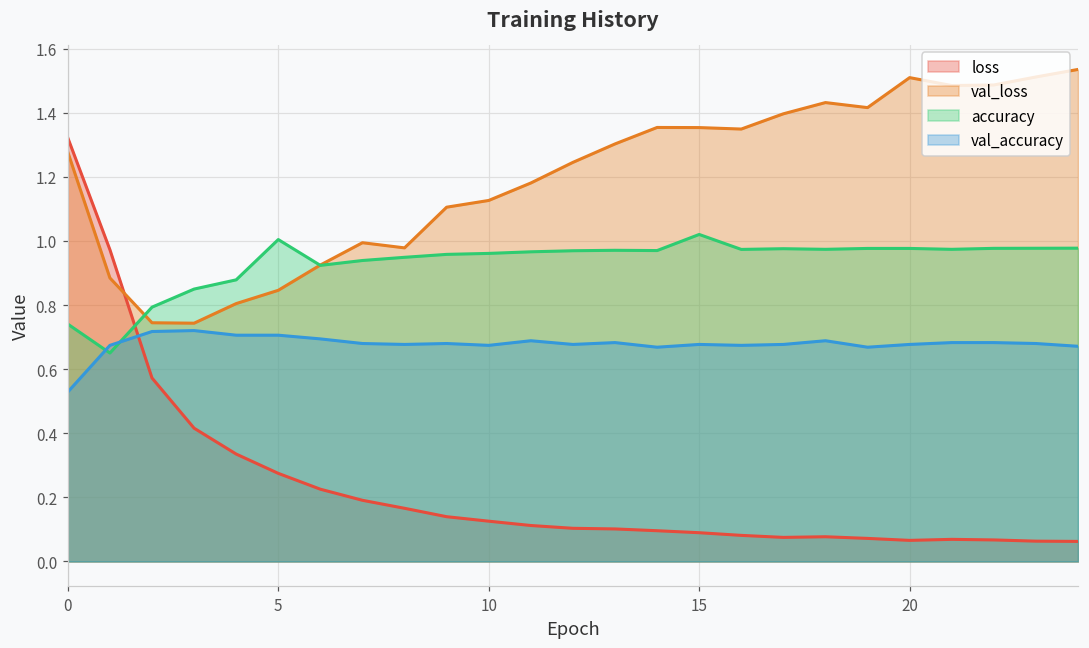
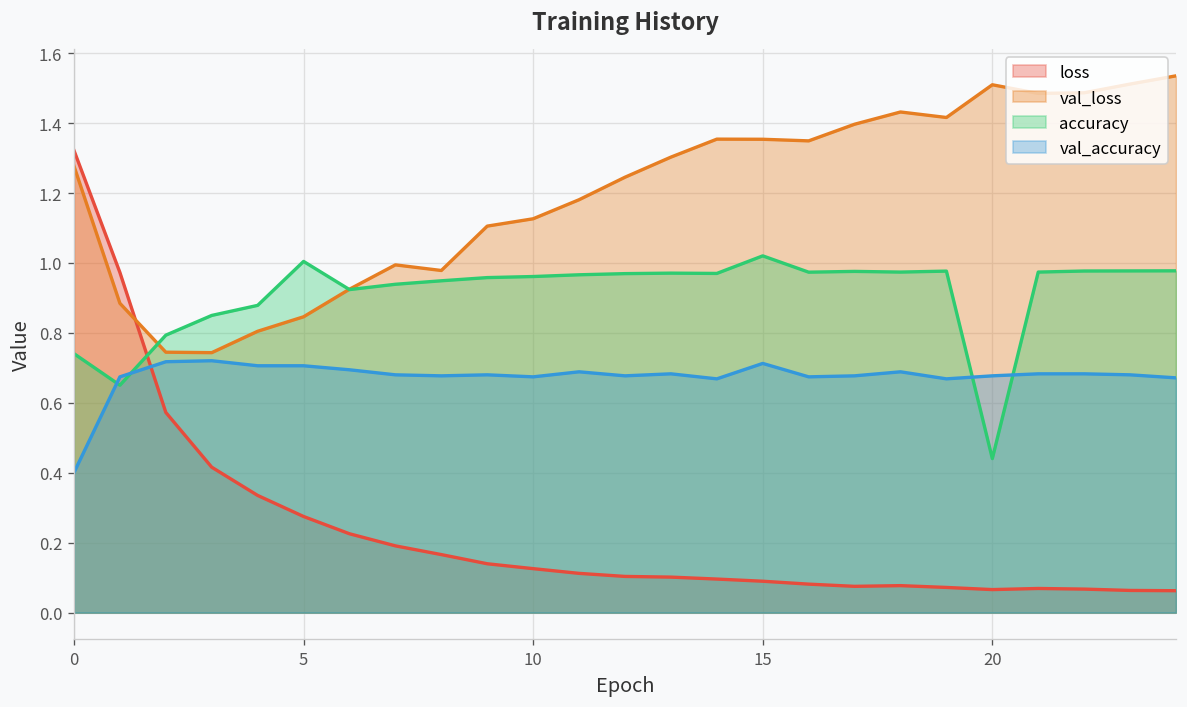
val_accuracy, 0: 0.53 -> 0.40
val_accuracy, 15: 0.68 -> 0.71
accuracy, 20: 0.98 -> 0.44
